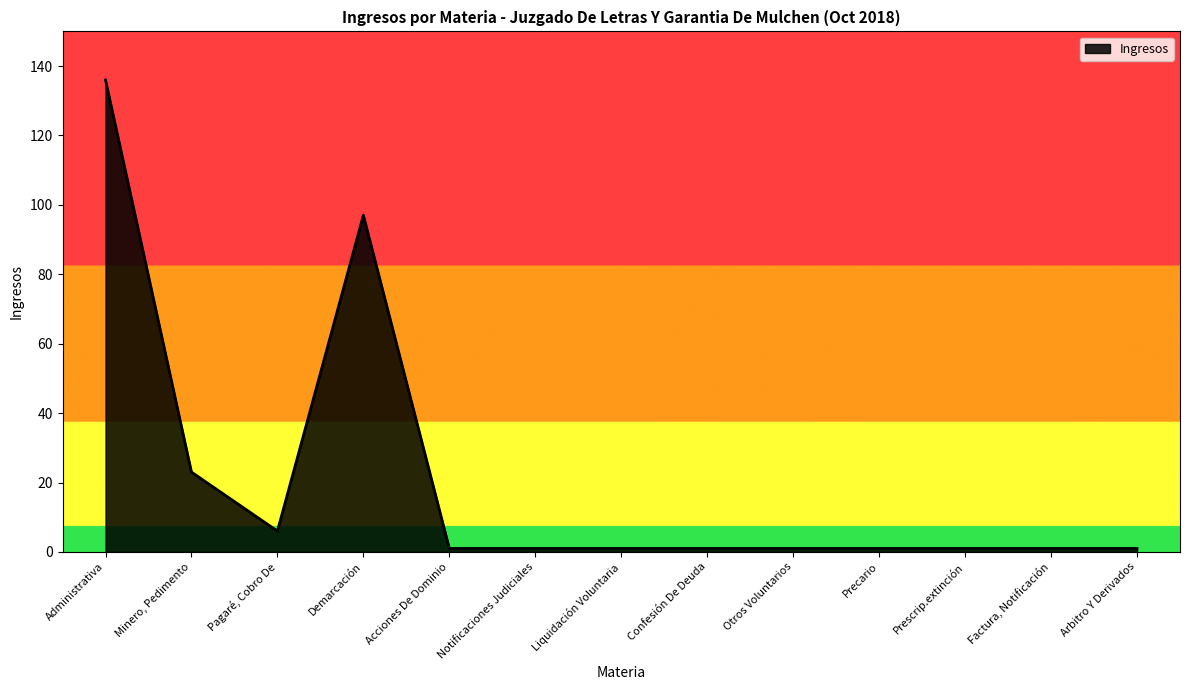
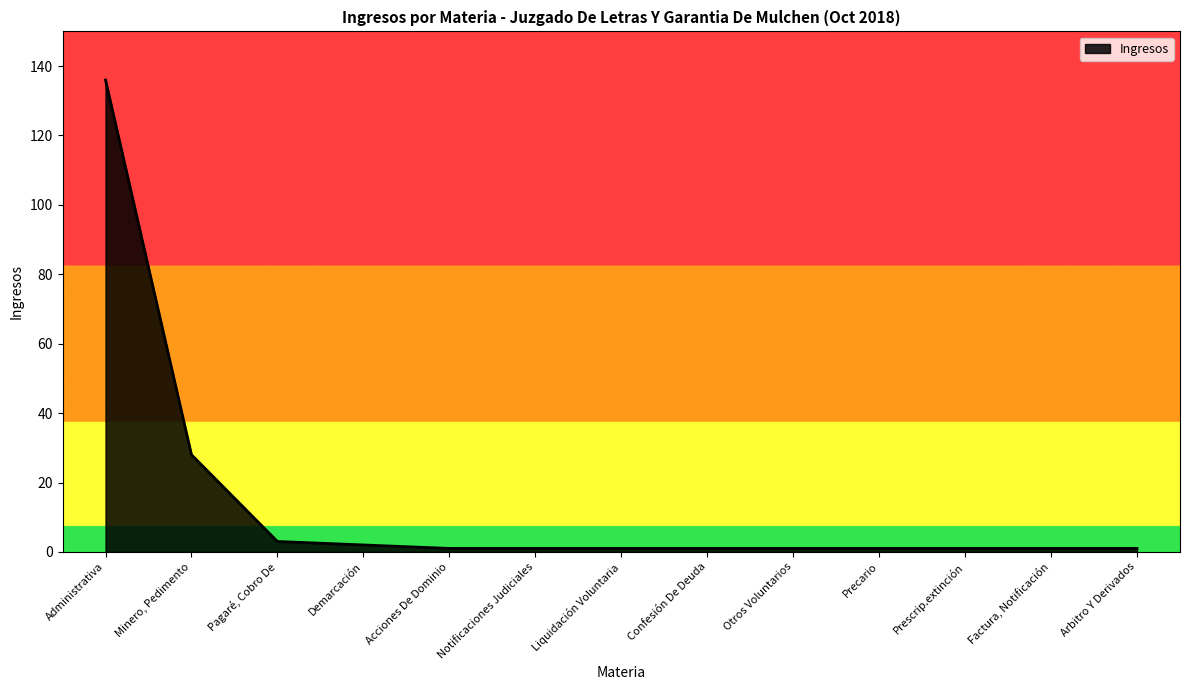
Minero, Pedimento: 23 -> 28
Pagaré, Cobro De: 6 -> 3
Demarcación: 97 -> 2
